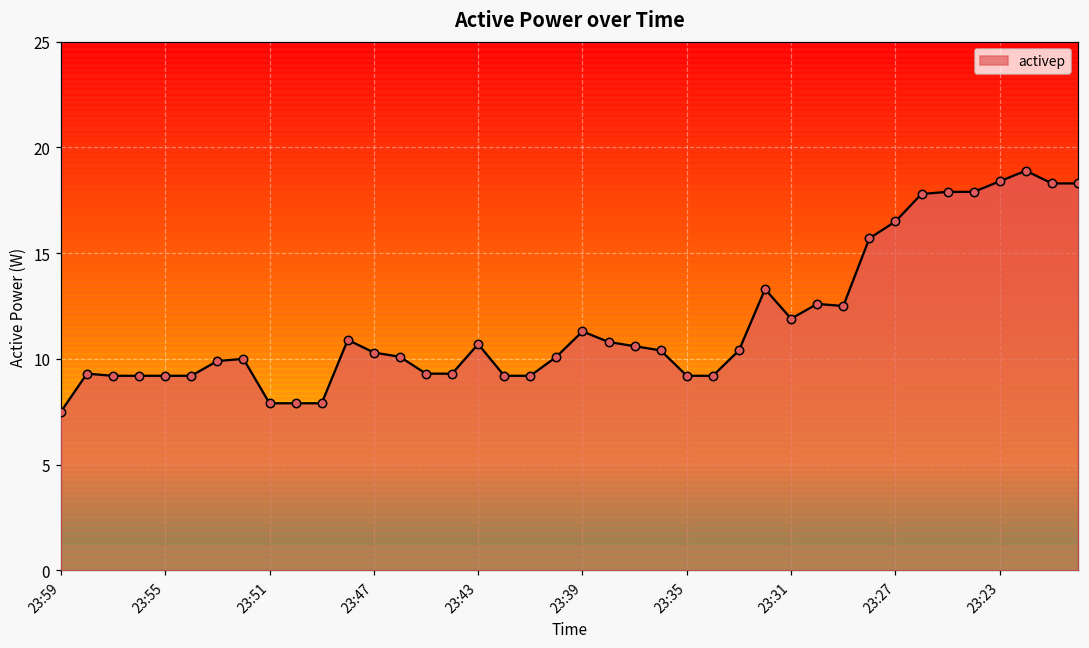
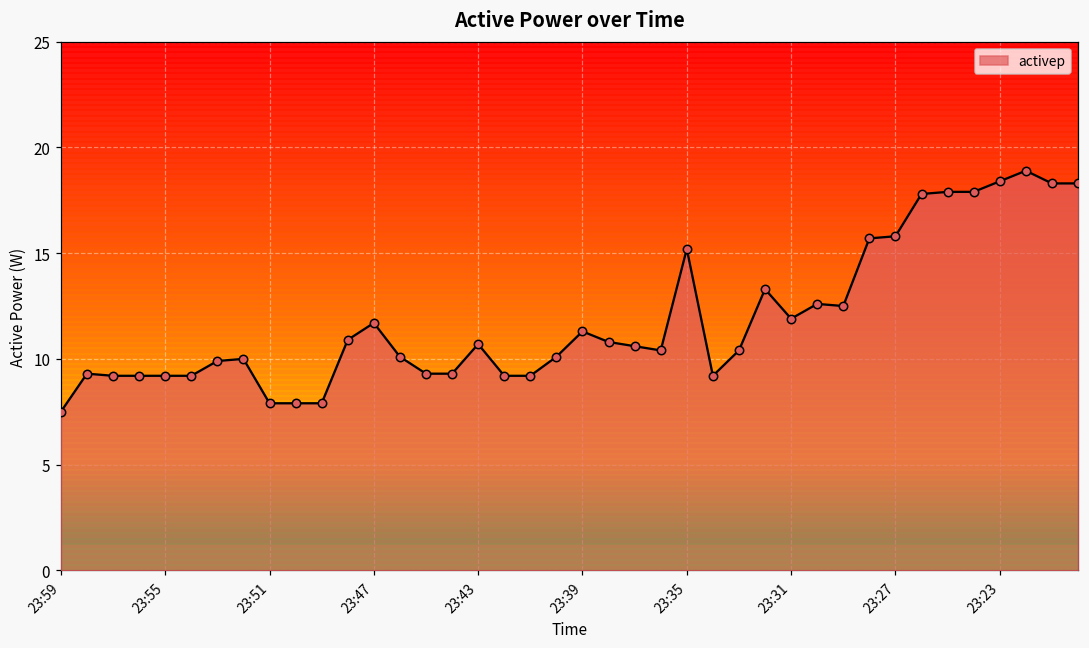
activep, 23:47: 10.3 -> 11.7
activep, 23:35: 9.2 -> 15.2
activep, 23:27: 16.5 -> 15.8
